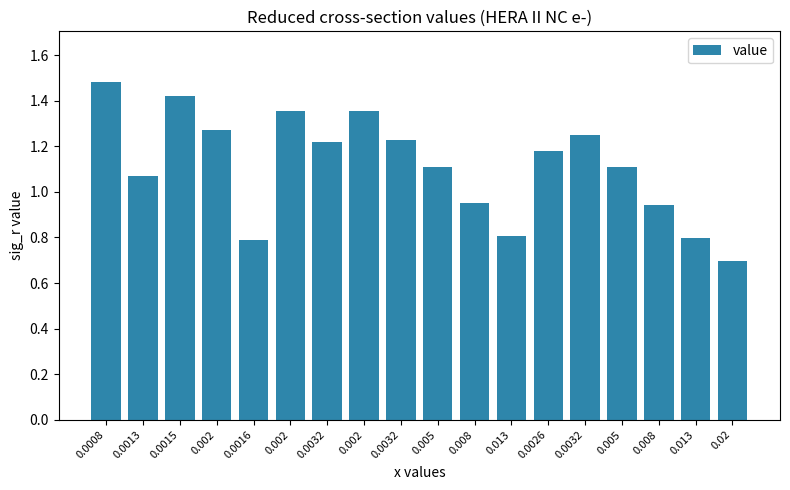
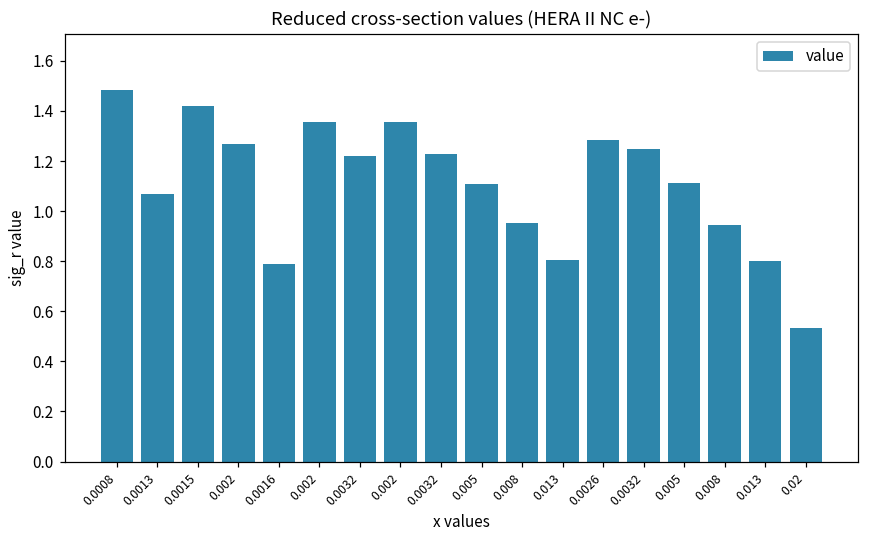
0.0026: 1.18 -> 1.28
0.02: 0.70 -> 0.53
